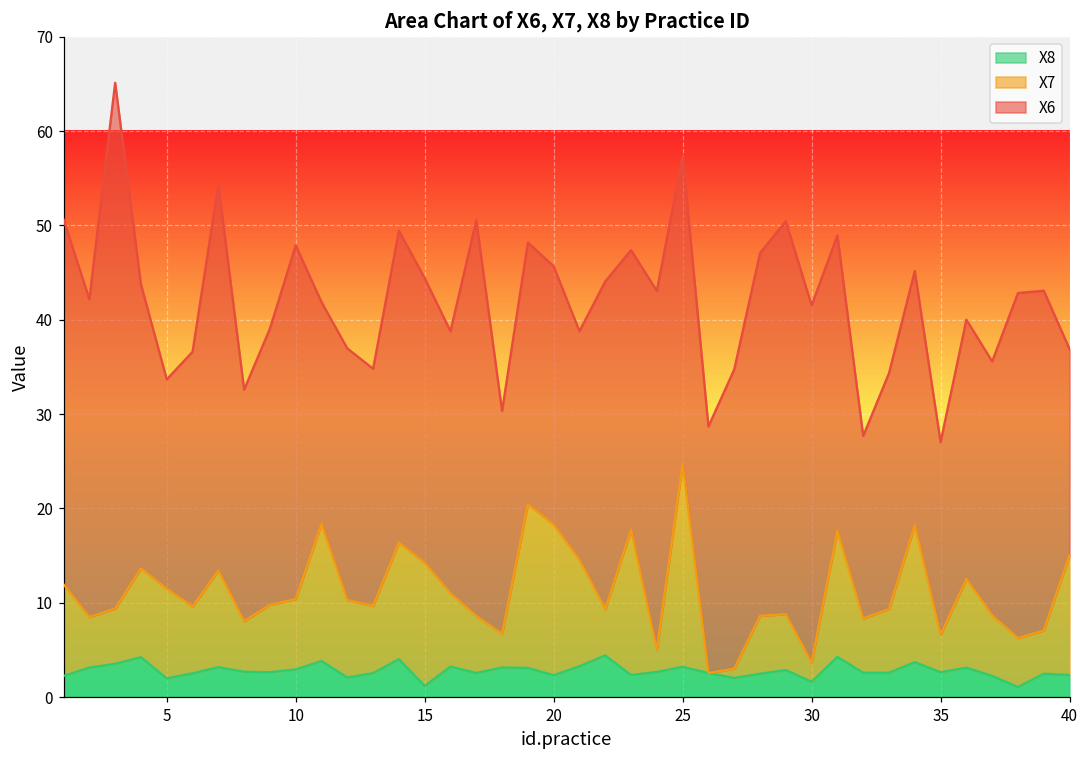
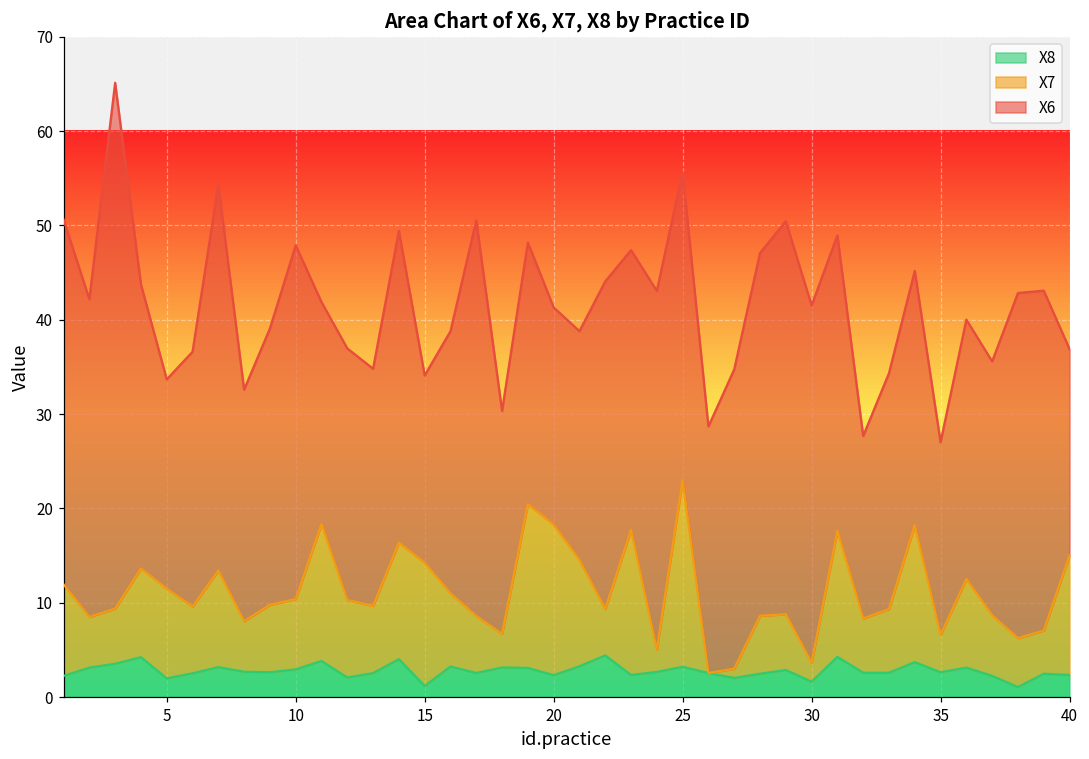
X6, 15: 30 -> 20
X6, 20: 27 -> 23
X7, 25: 22 -> 20
